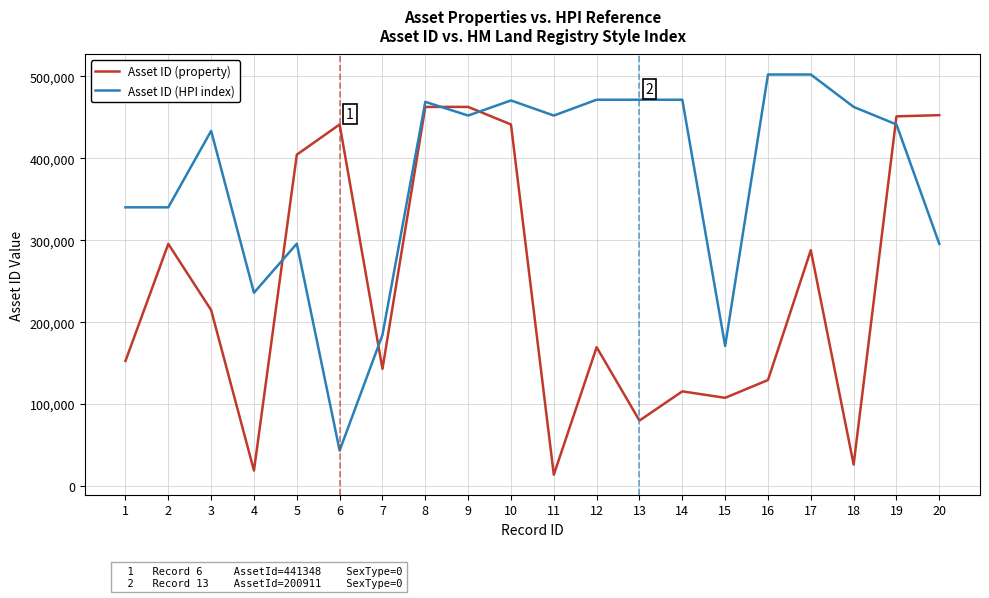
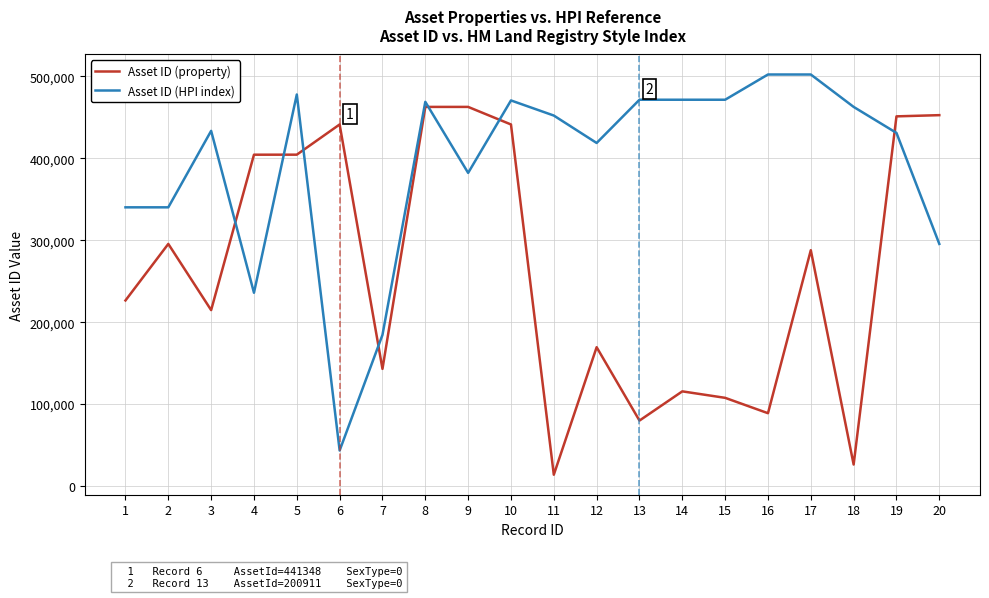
Asset ID (property), 1: 150,000 -> 230,000
Asset ID (property), 4: 20,000 -> 400,000
Asset ID (HPI index), 5: 300,000 -> 480,000
Asset ID (HPI index), 9: 450,000 -> 380,000
Asset ID (HPI index), 12: 470,000 -> 420,000
Asset ID (HPI index), 15: 170,000 -> 470,000
Asset ID (property), 16: 130,000 -> 90,000
Asset ID (HPI index), 19: 440,000 -> 430,000
